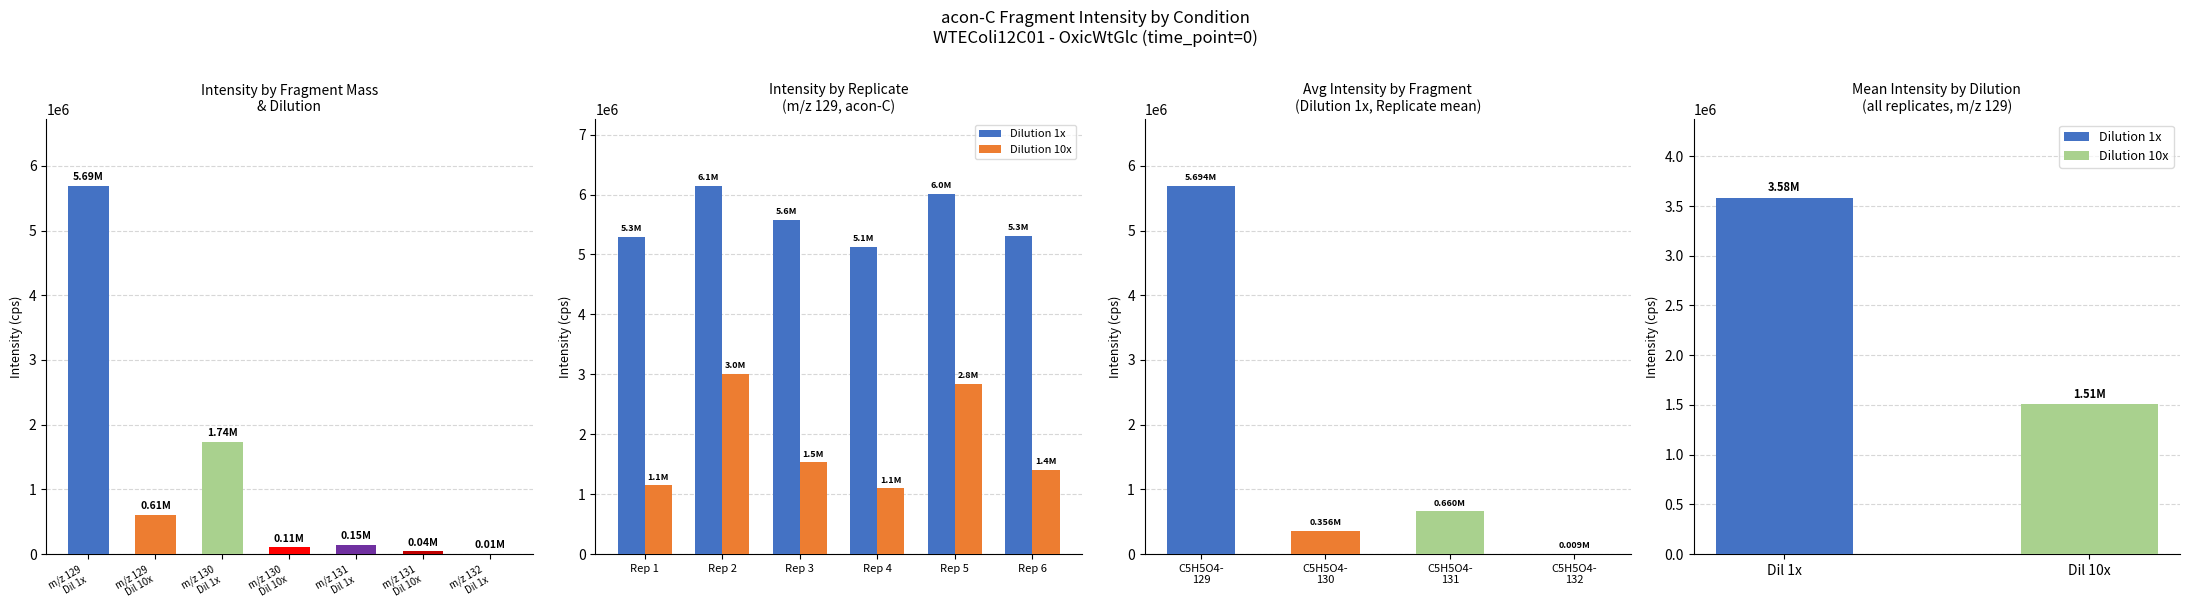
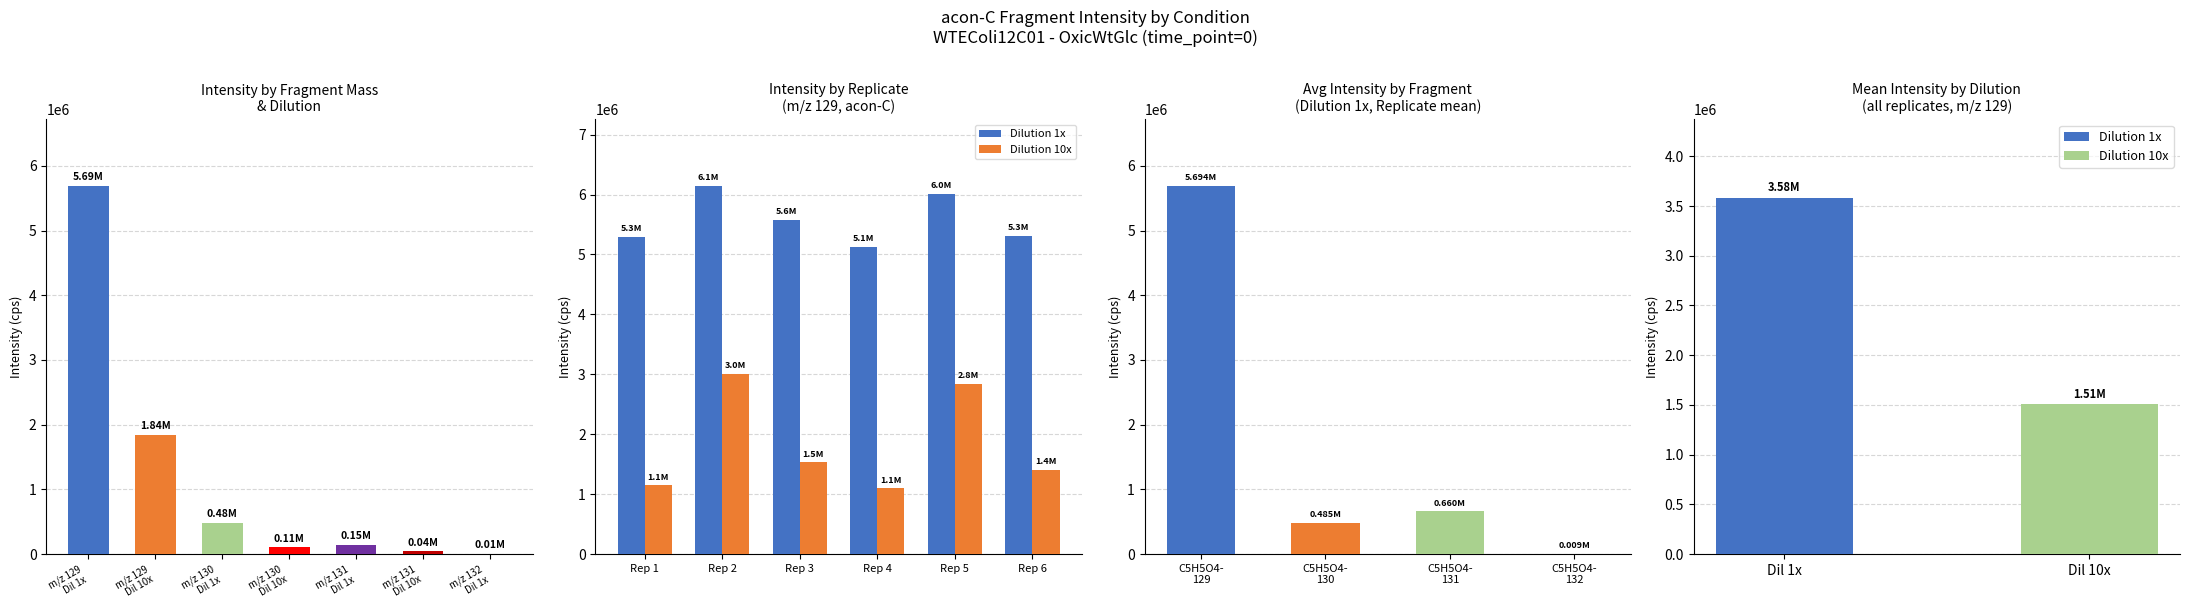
Intensity by Fragment Mass & Dilution, m/z 129 Dil 10x: 0.61M -> 1.84M
Intensity by Fragment Mass & Dilution, m/z 130 Dil 1x: 1.74M -> 0.48M
Avg Intensity by Fragment (Dilution 1x, Replicate mean), C5H5O4- 130: 0.356M -> 0.485M
